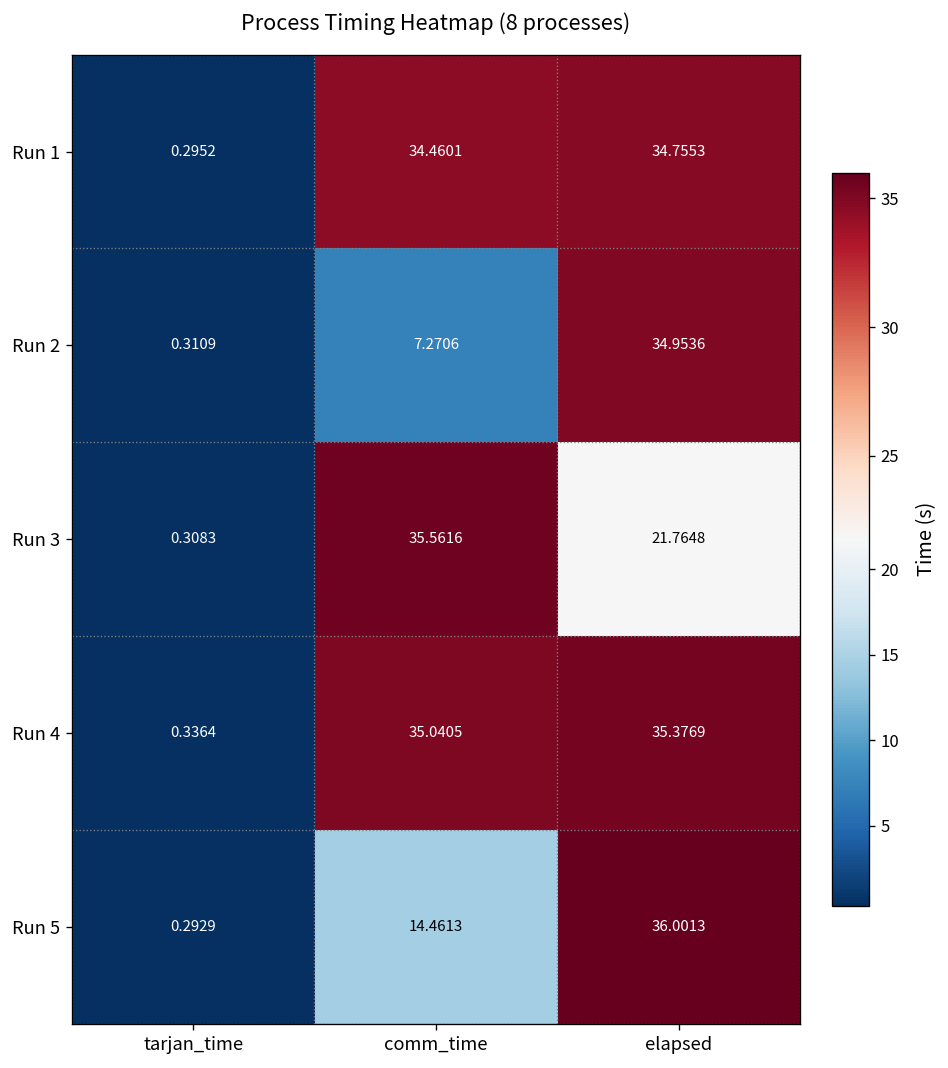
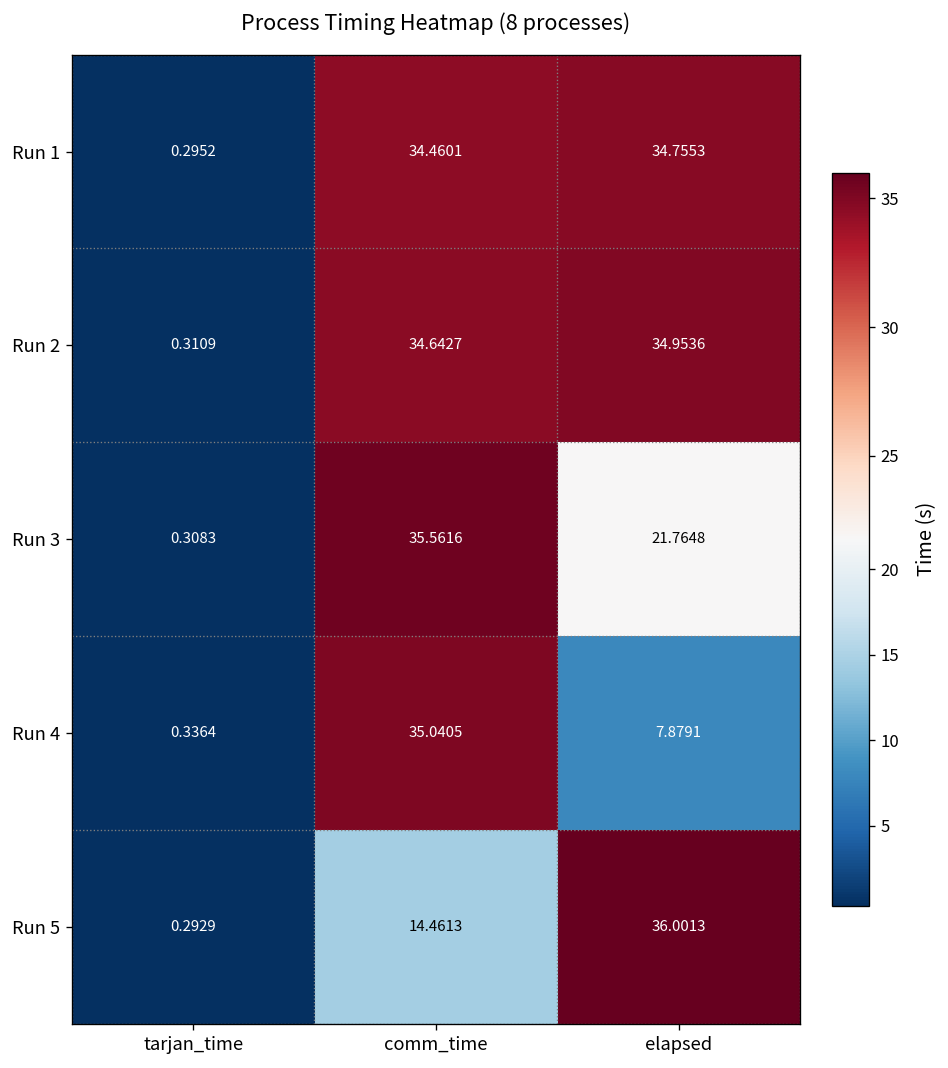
Run 2, comm_time: 7.2706 -> 34.6427
Run 4, elapsed: 35.3769 -> 7.8791
